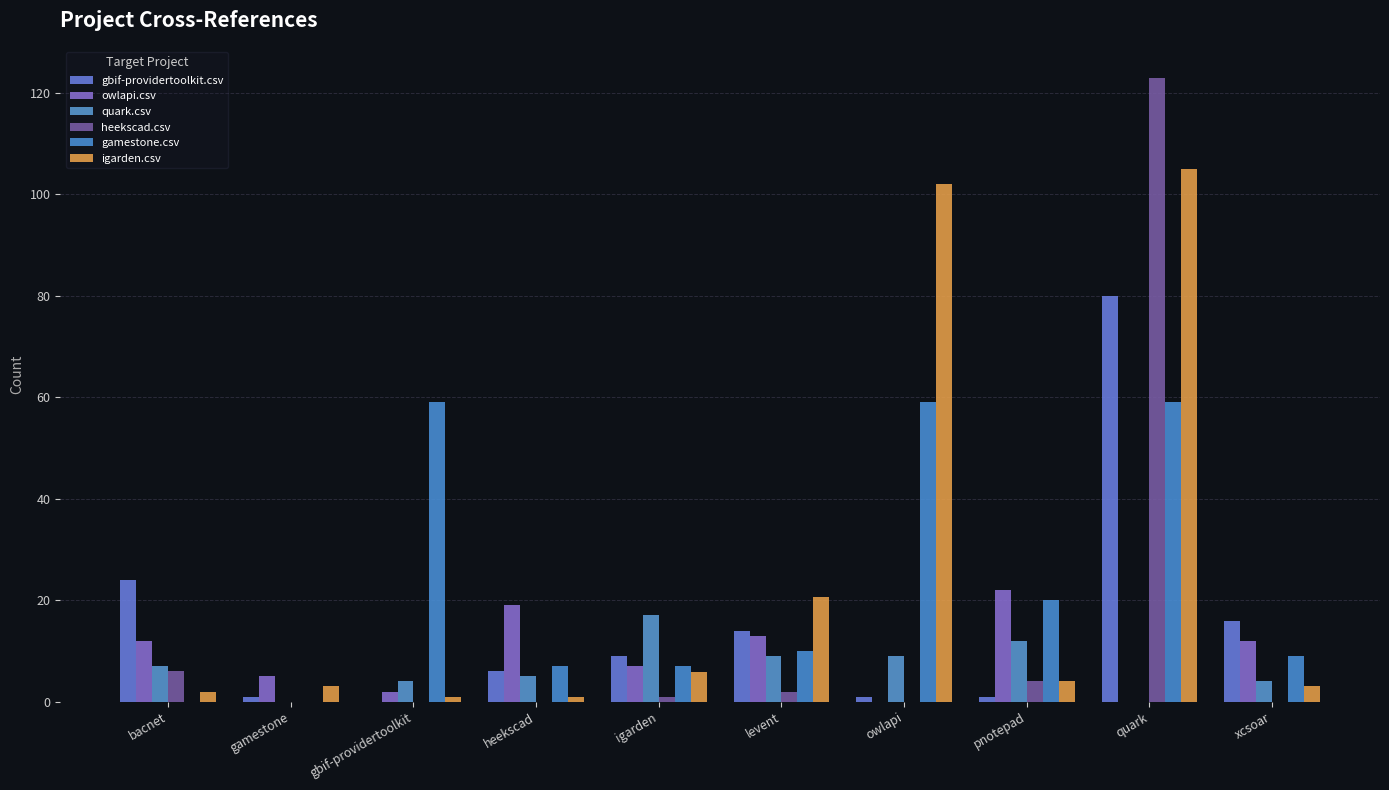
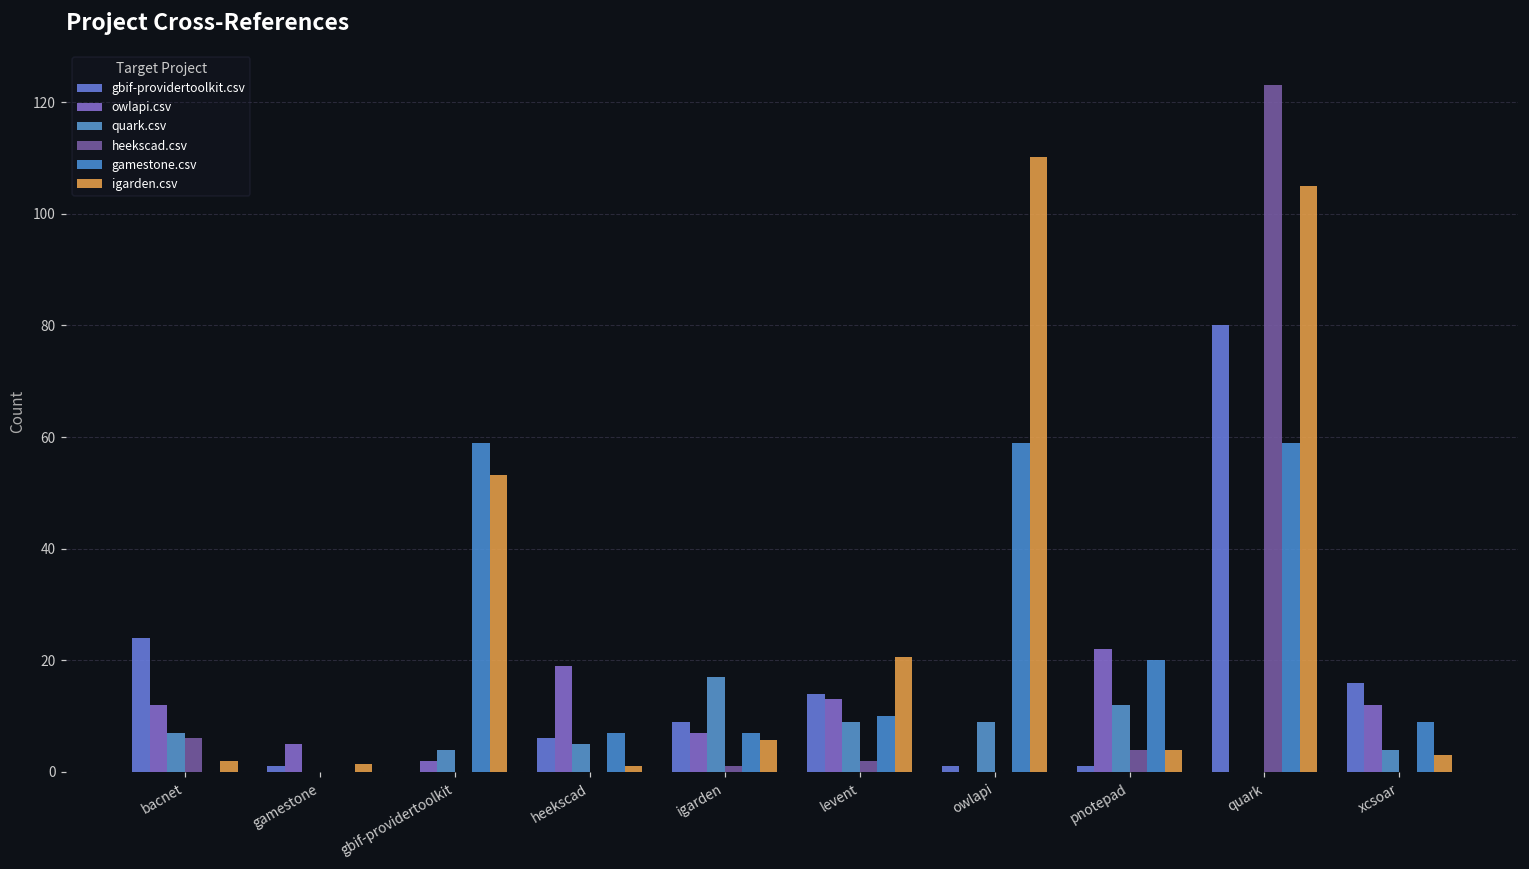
igarden.csv, gamestone: 3 -> 1
igarden.csv, gbif-providertoolkit: 1 -> 53
igarden.csv, owlapi: 102 -> 110
